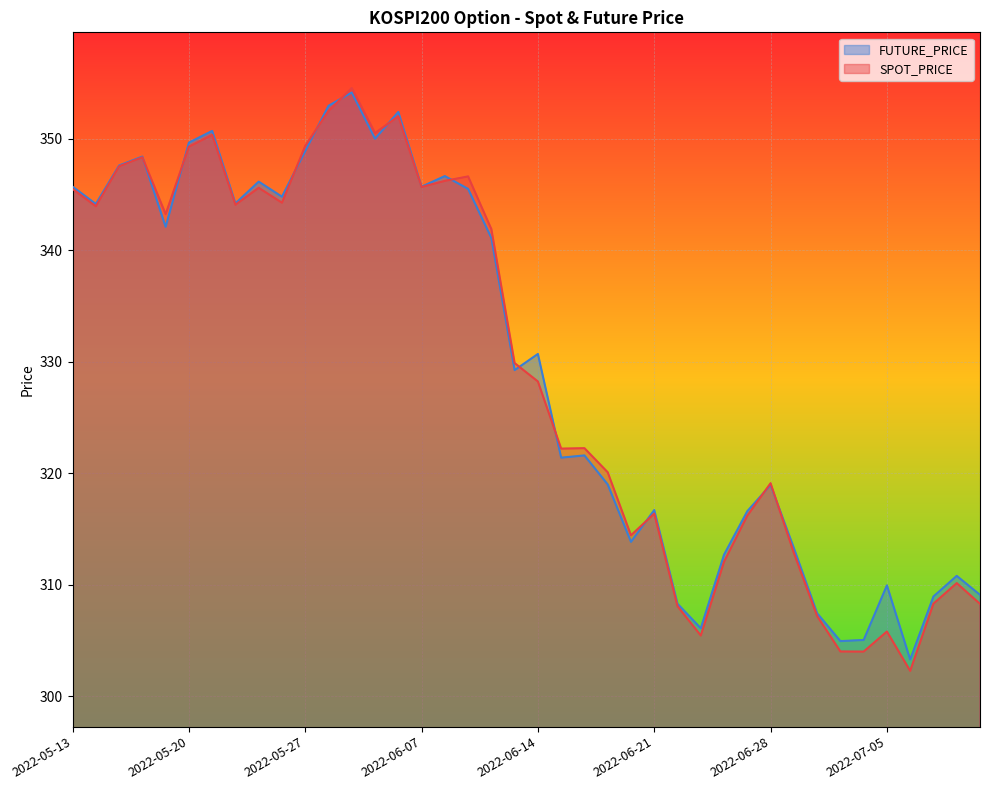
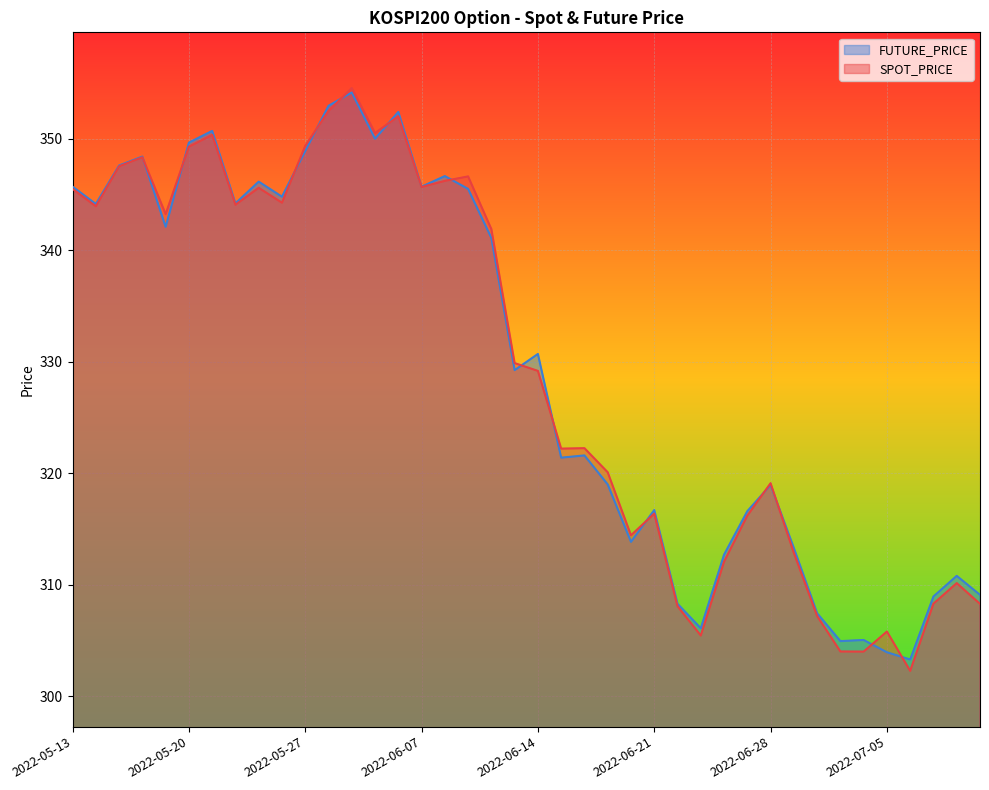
SPOT_PRICE, 2022-06-14: 328.2 -> 329.2
FUTURE_PRICE, 2022-07-05: 310.0 -> 304.0
